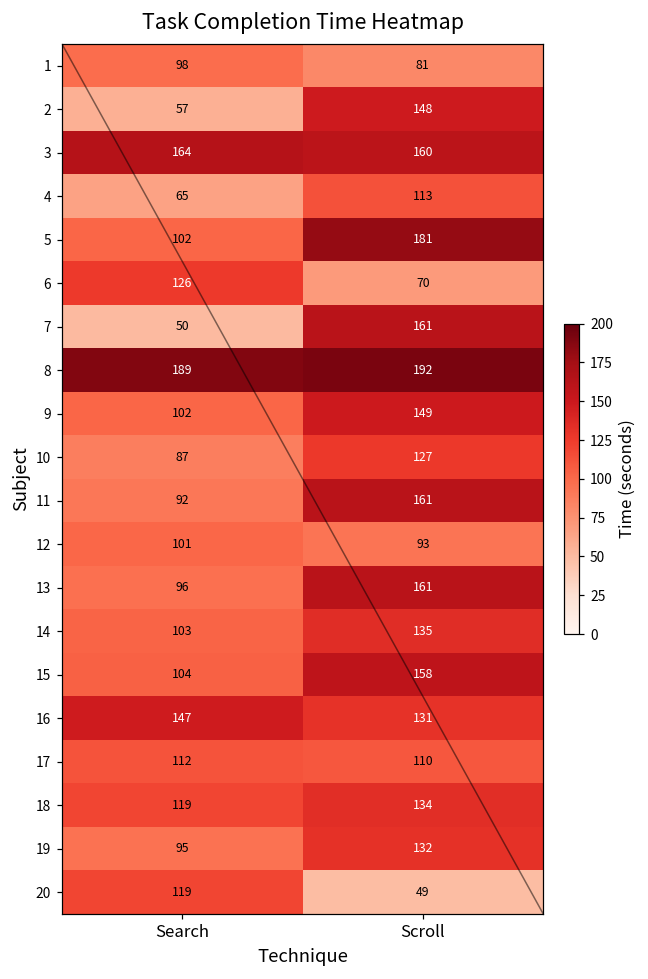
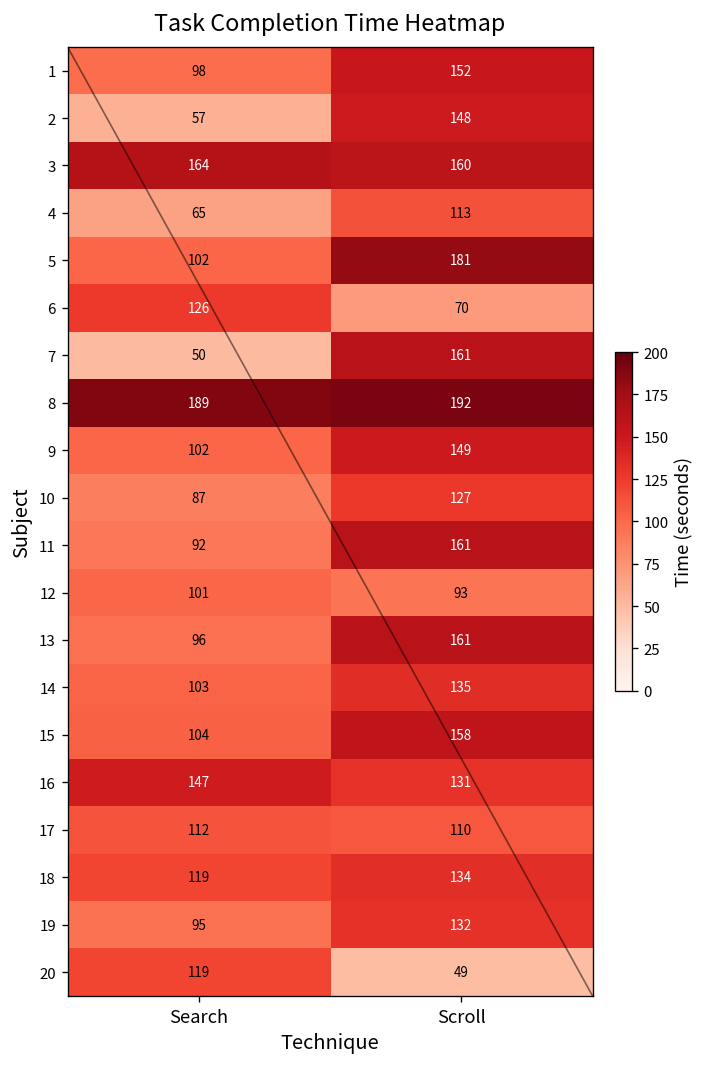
1, Scroll: 81 -> 152
